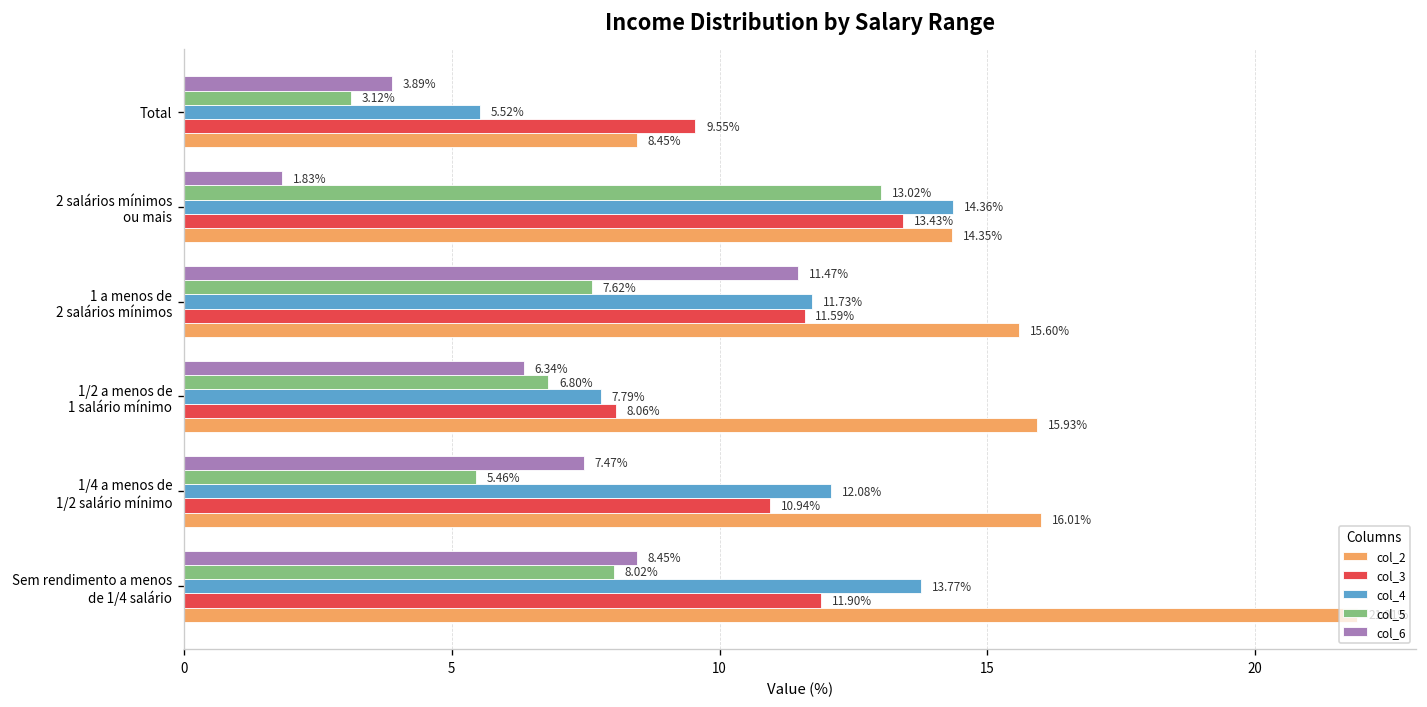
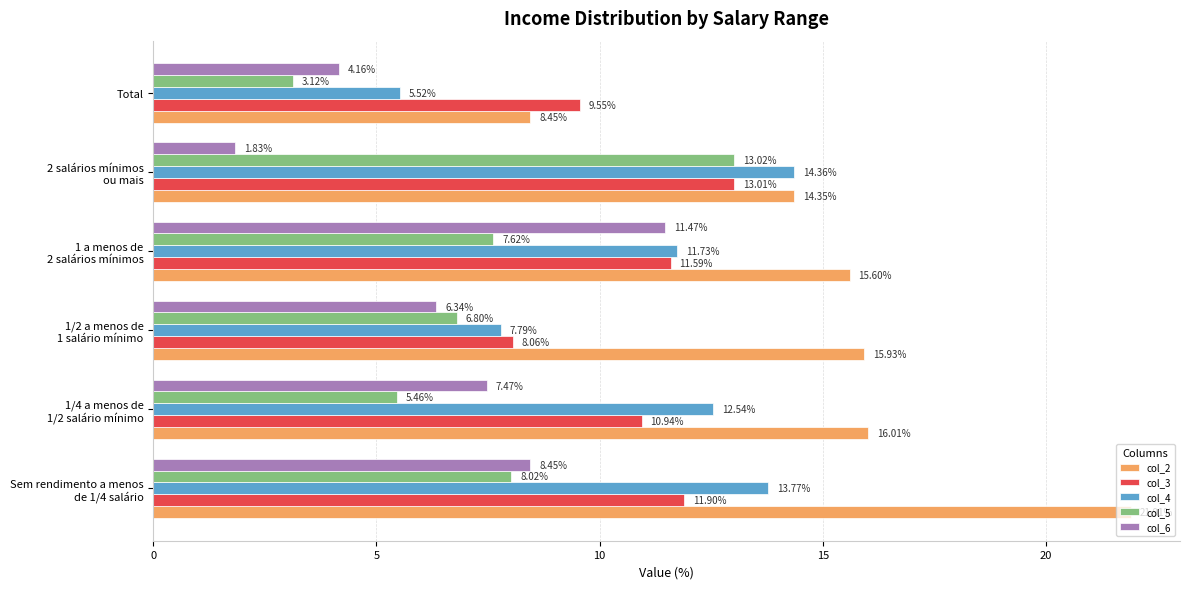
col_6, Total: 3.89% -> 4.16%
col_3, 2 salários mínimos ou mais: 13.43% -> 13.01%
col_4, 1/4 a menos de 1/2 salário mínimo: 12.08% -> 12.54%
